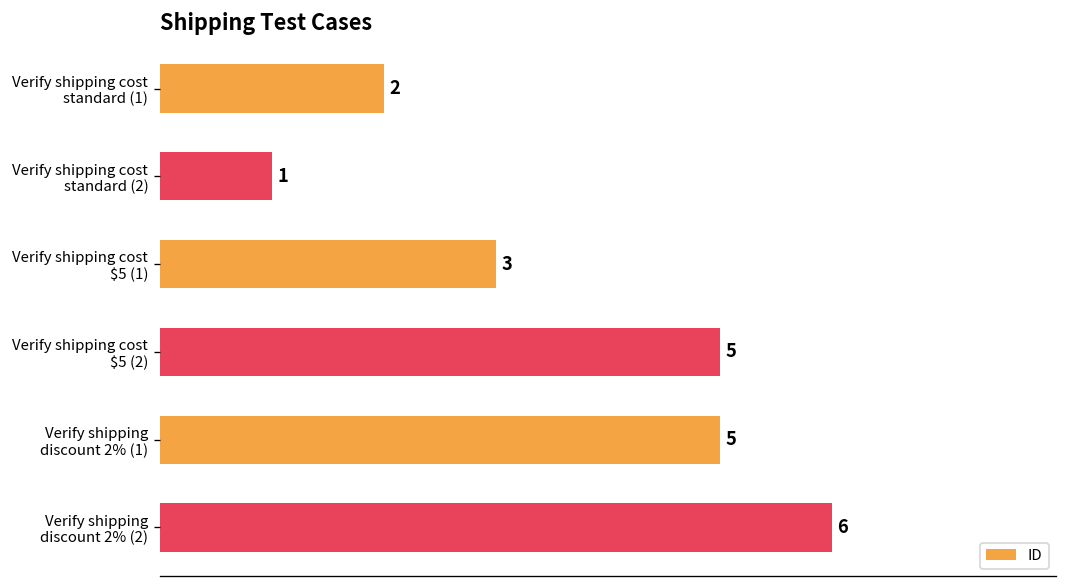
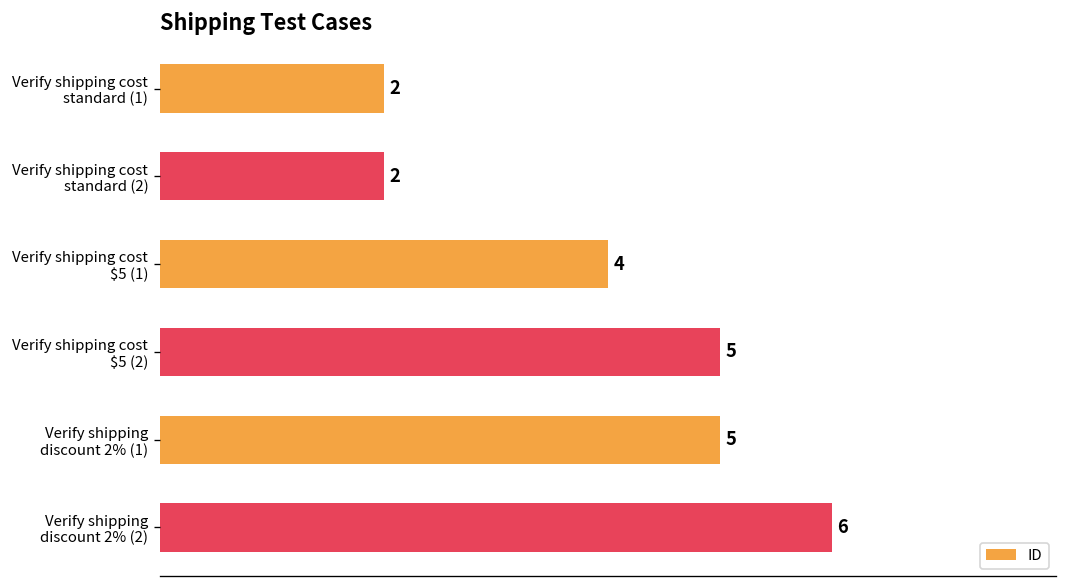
Verify shipping cost standard (2): 1 -> 2
Verify shipping cost $5 (1): 3 -> 4
